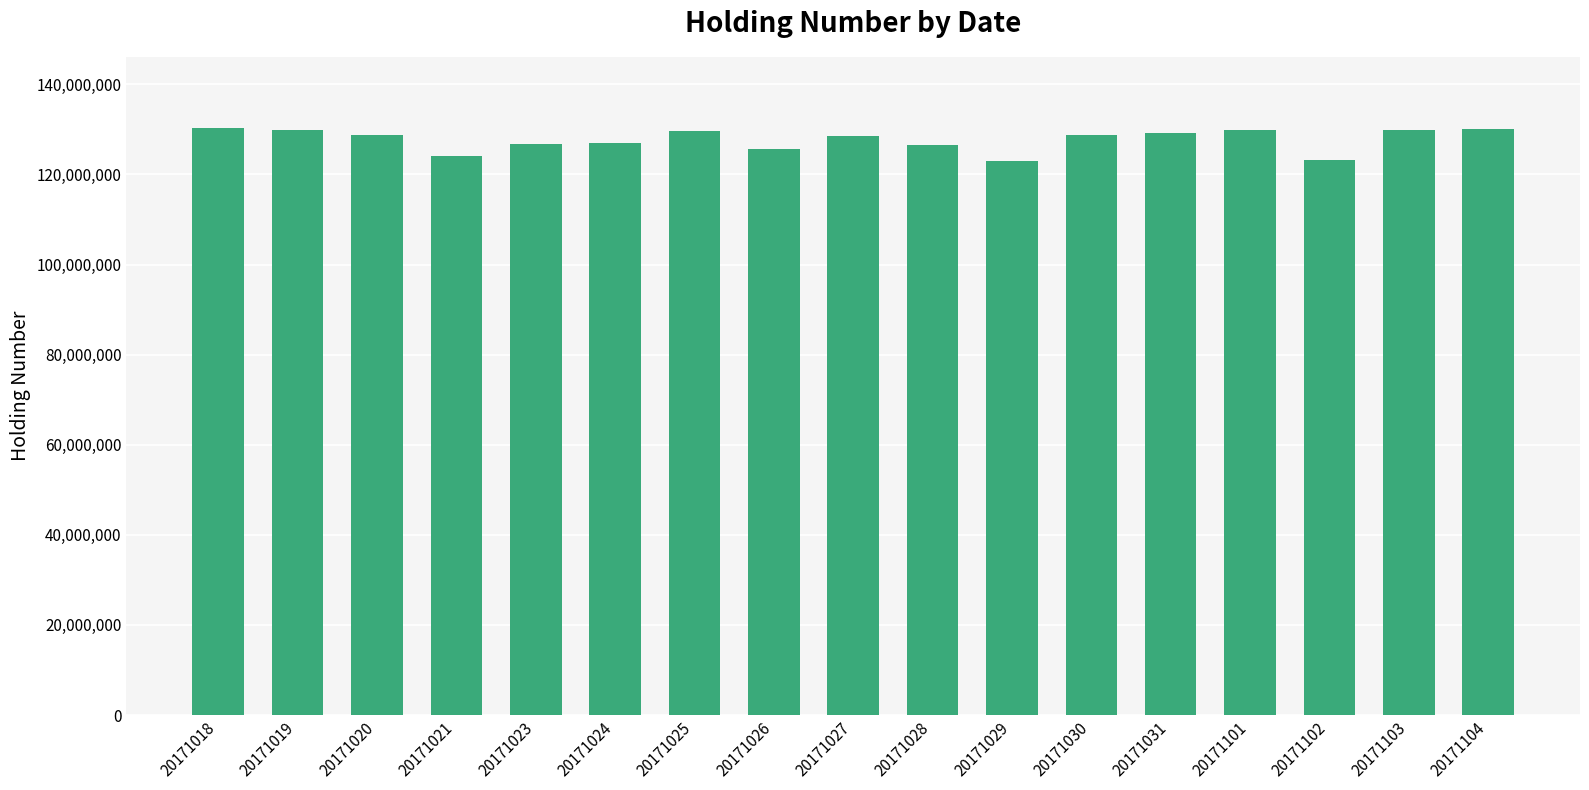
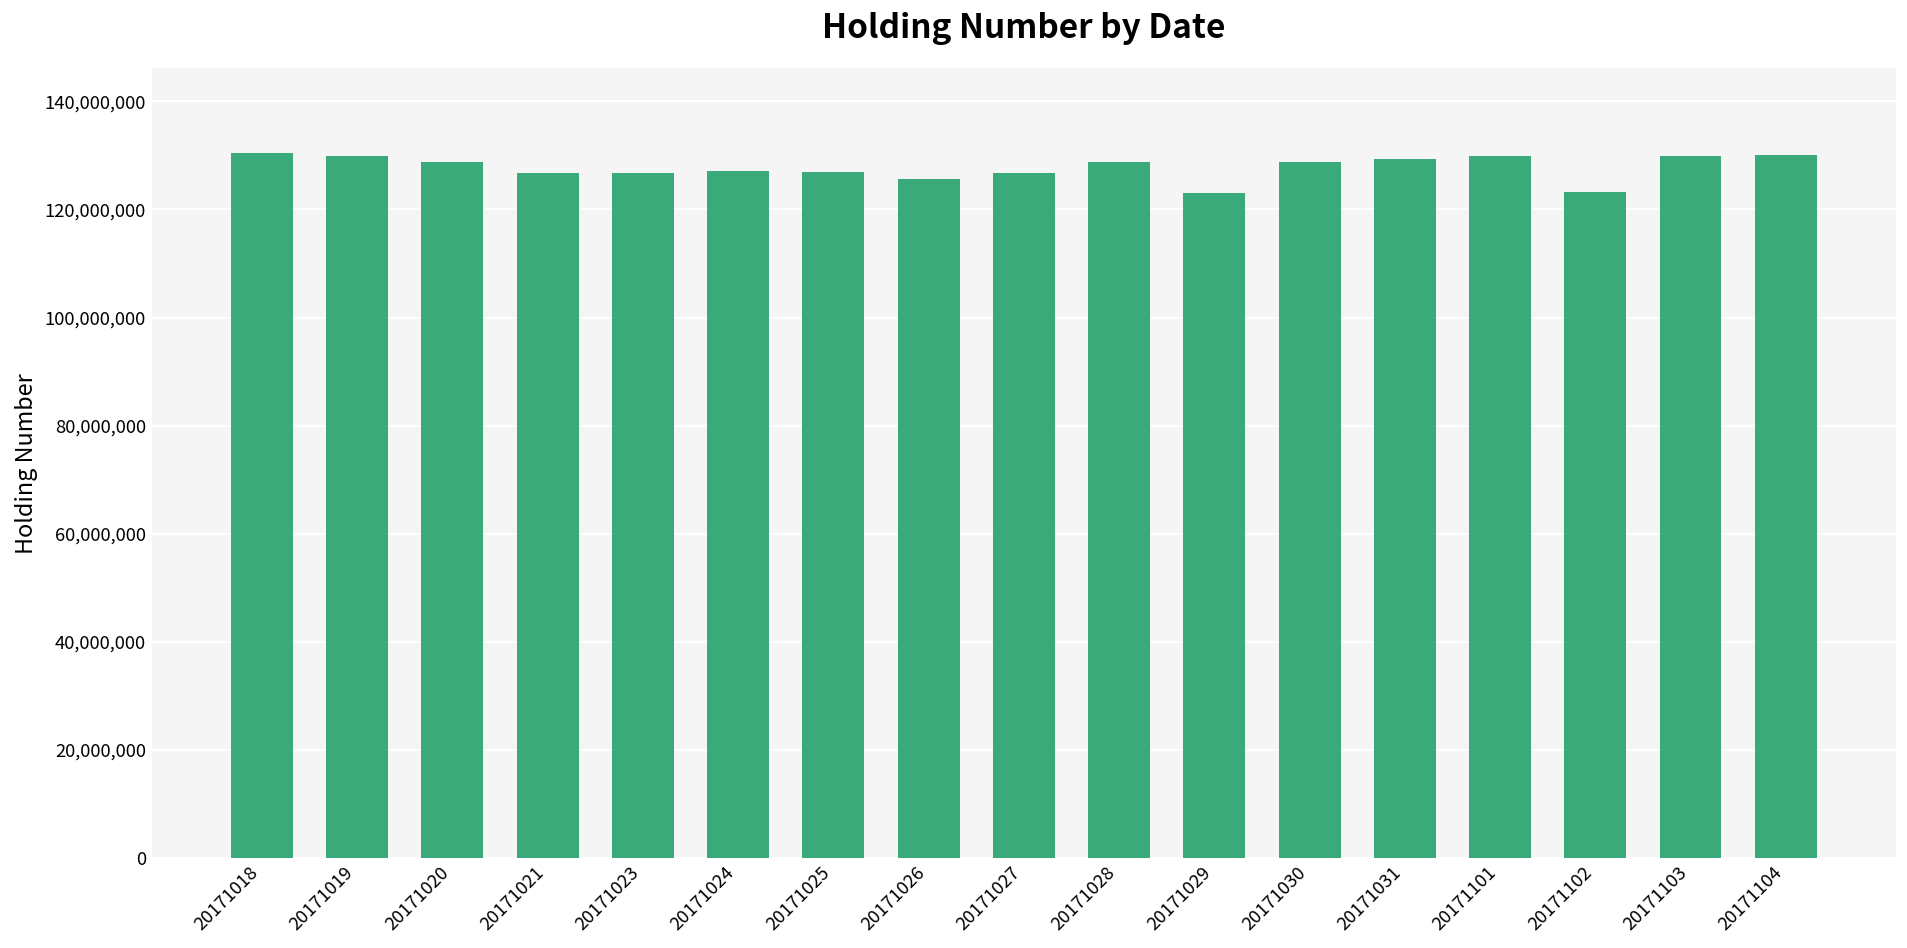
20171021: 124,000,000 -> 127,000,000
20171025: 130,000,000 -> 127,000,000
20171027: 129,000,000 -> 127,000,000
20171028: 127,000,000 -> 129,000,000
